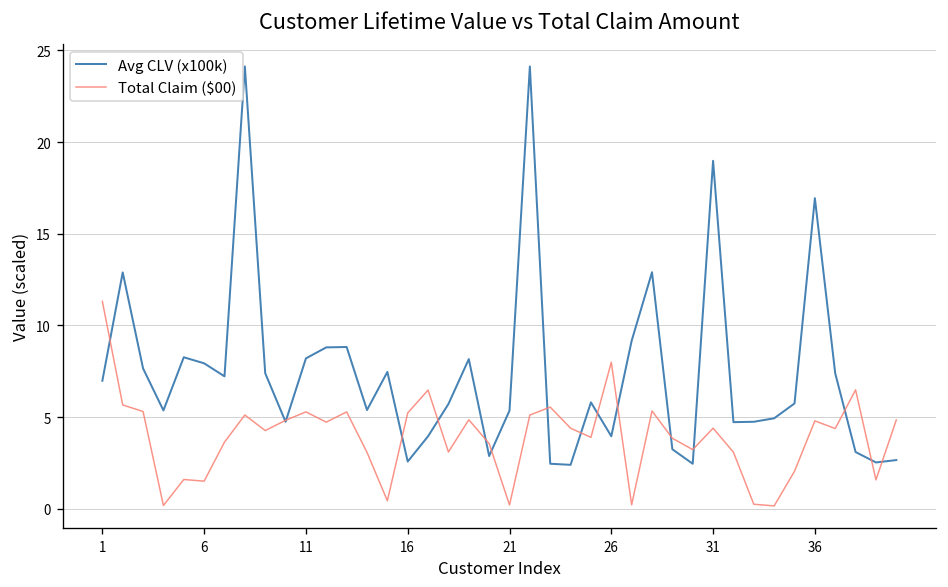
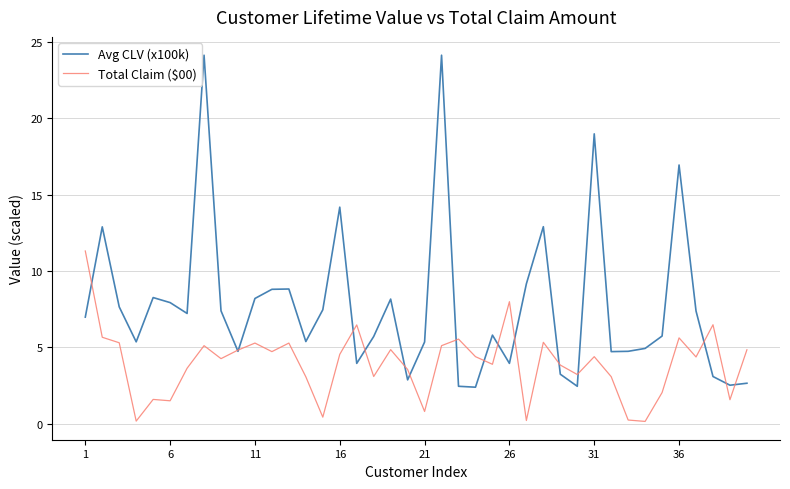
Avg CLV (x100k), 16: 2.6 -> 14.2
Total Claim ($00), 16: 5.2 -> 4.5
Total Claim ($00), 21: 0.2 -> 0.8
Total Claim ($00), 36: 4.8 -> 5.6
